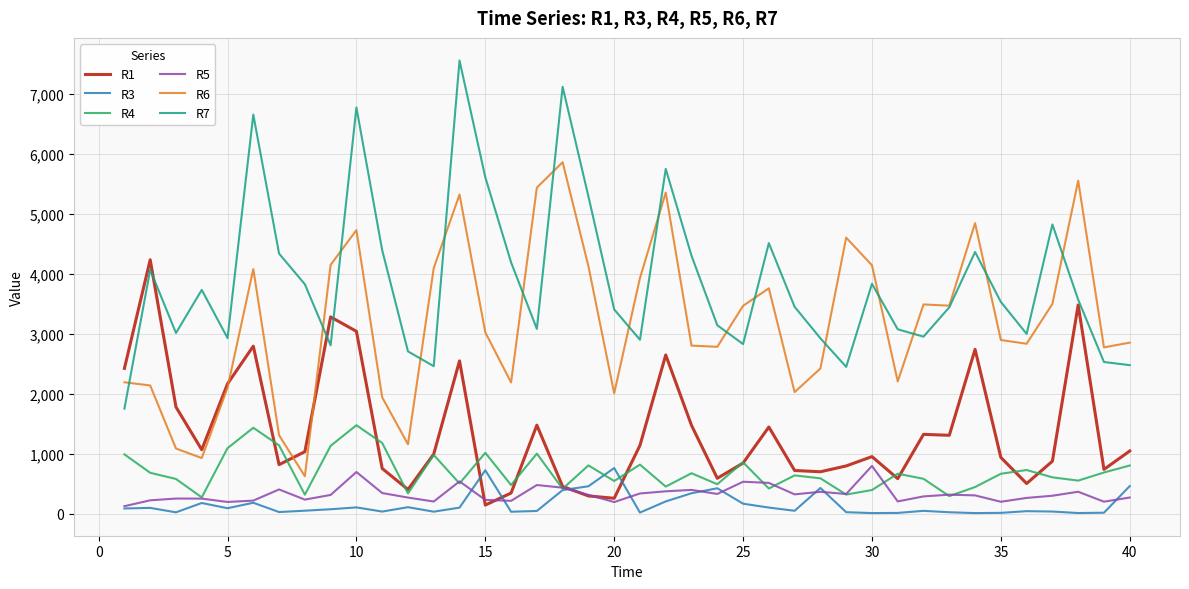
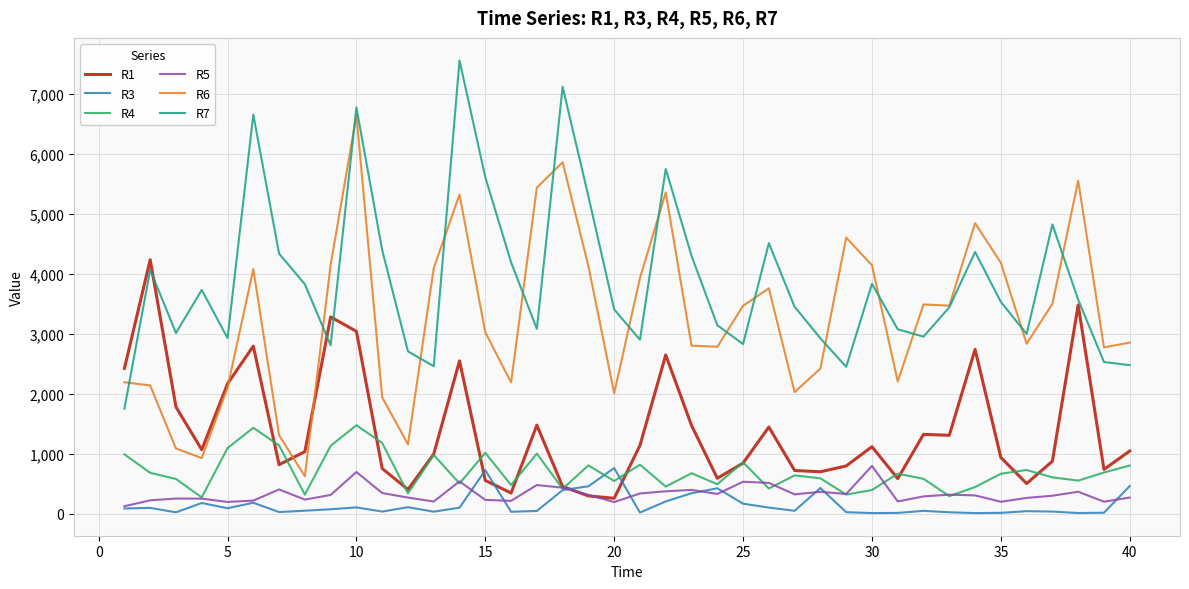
R6, 10: 4,700 -> 6,600
R1, 15: 100 -> 600
R1, 30: 1,000 -> 1,100
R6, 35: 2,900 -> 4,200
